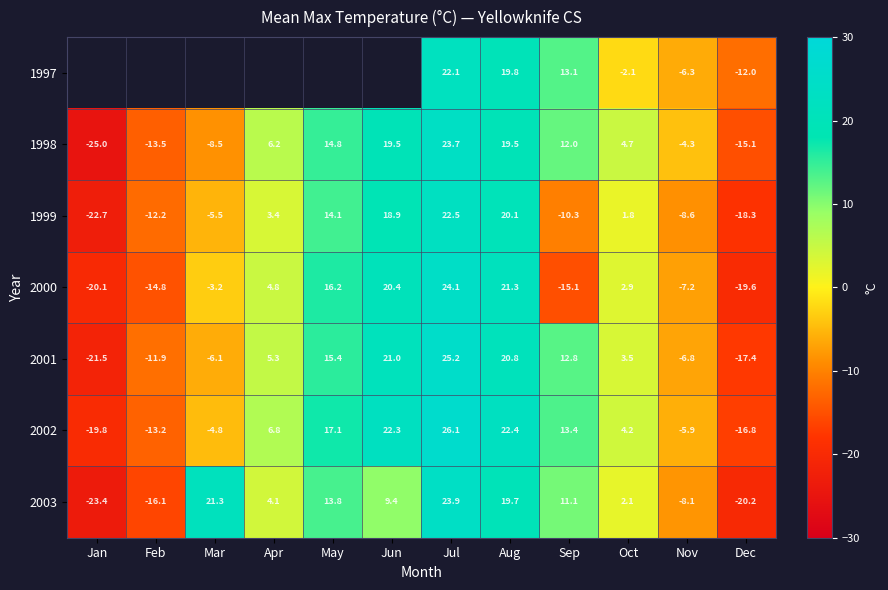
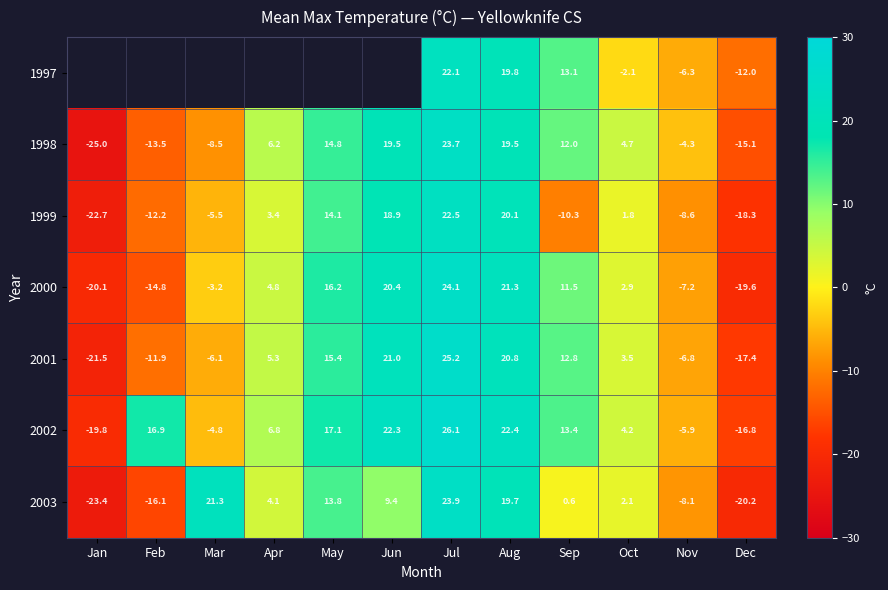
2000, Sep: -15.1 -> 11.5
2002, Feb: -13.2 -> 16.9
2003, Sep: 11.1 -> 0.6
